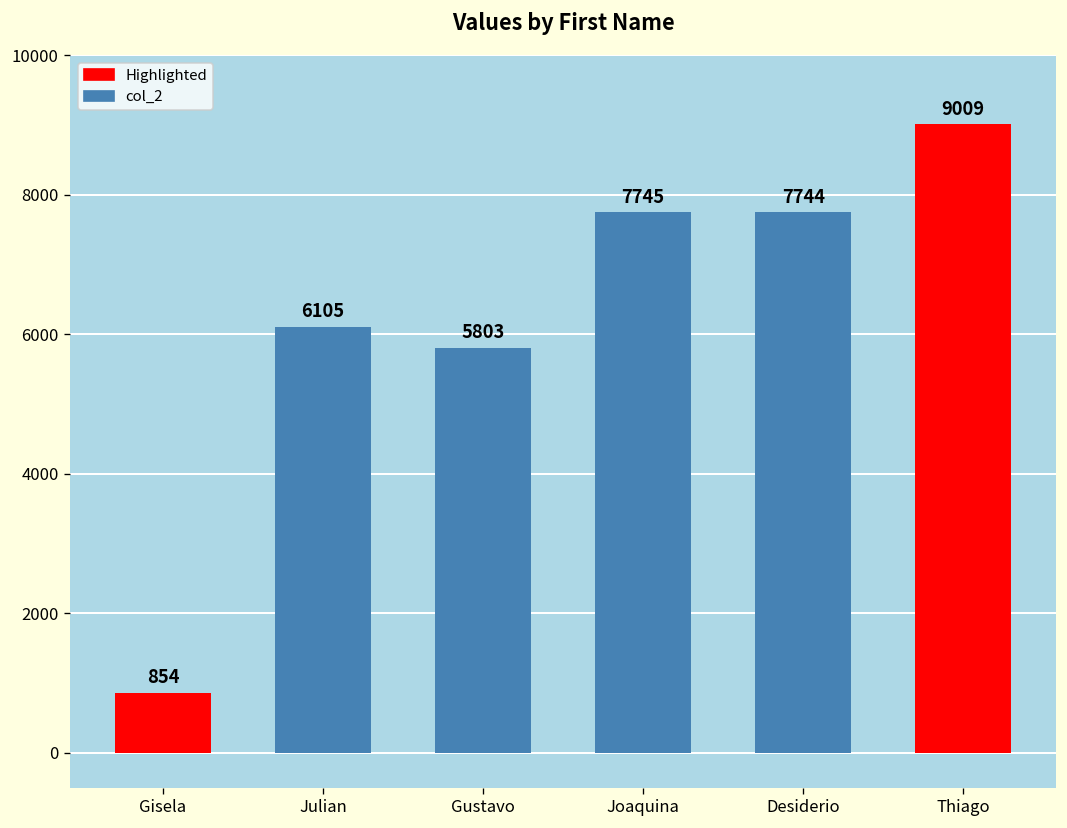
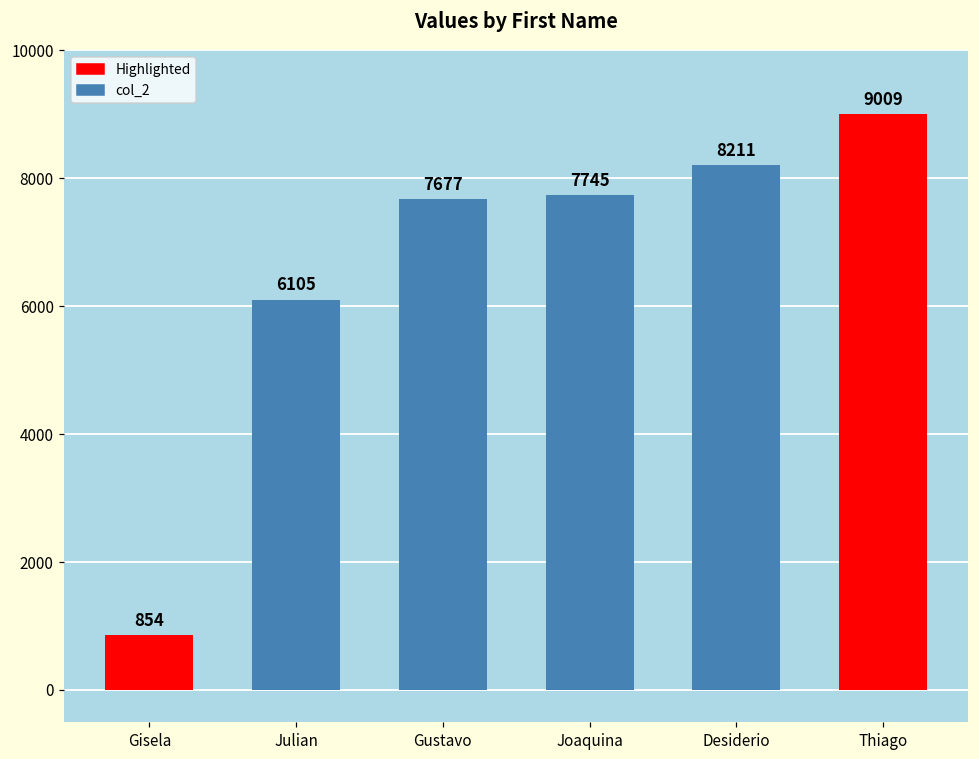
Gustavo: 5803 -> 7677
Desiderio: 7744 -> 8211
